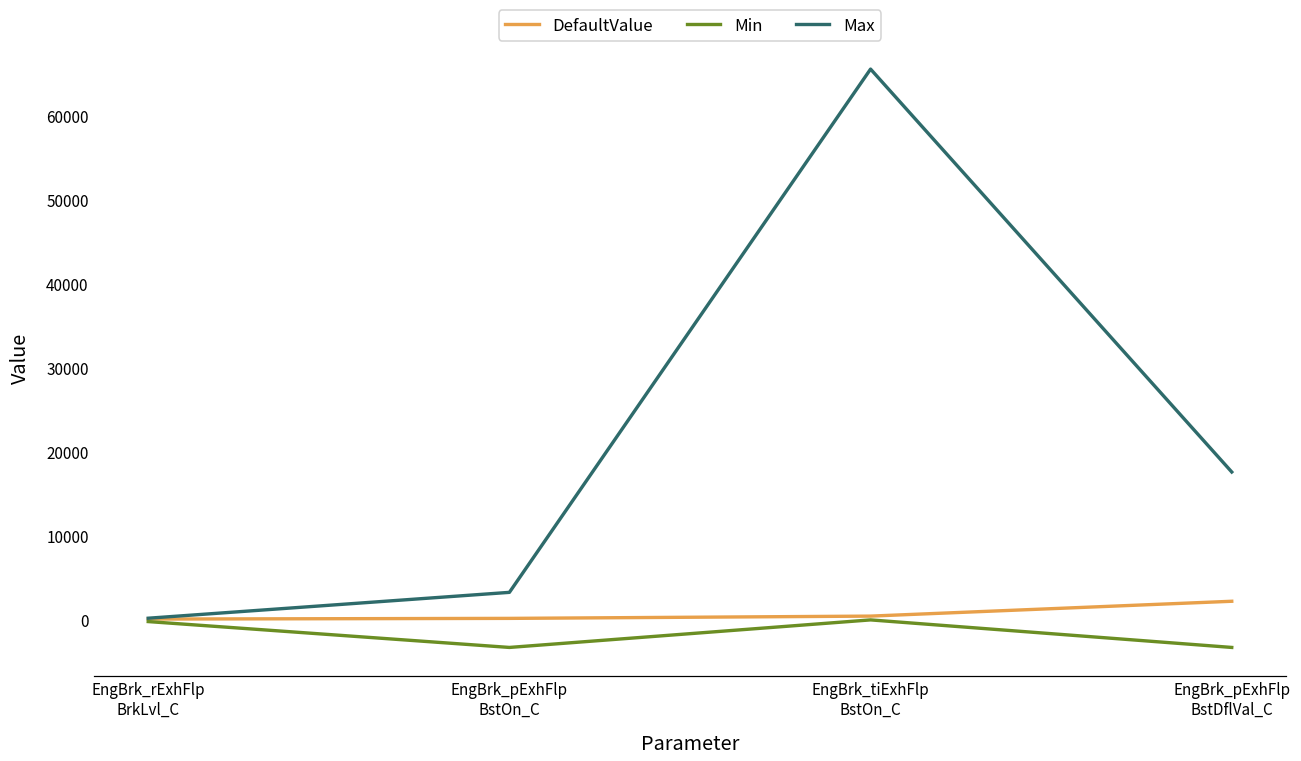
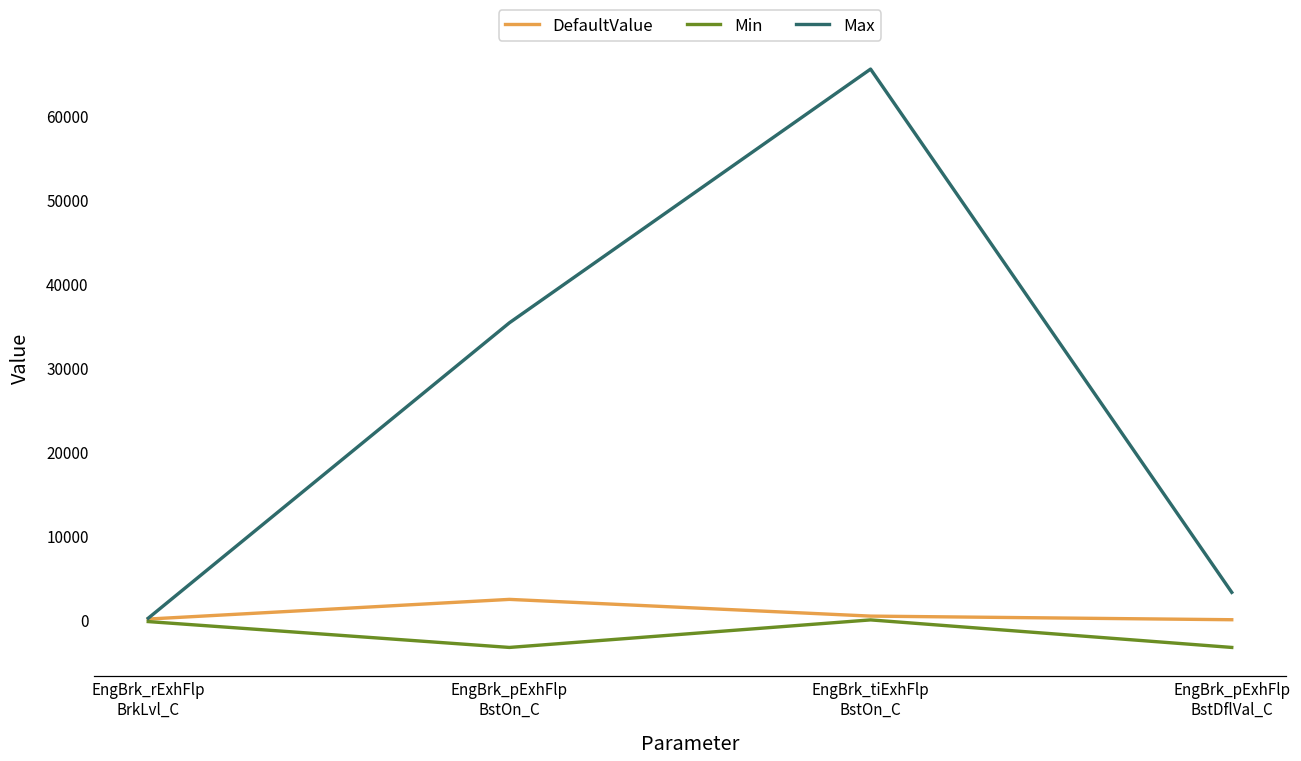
DefaultValue, EngBrk_pExhFlp BstOn_C: 0 -> 2000
Max, EngBrk_pExhFlp BstOn_C: 3000 -> 35000
DefaultValue, EngBrk_pExhFlp BstDflVal_C: 2000 -> 0
Max, EngBrk_pExhFlp BstDflVal_C: 18000 -> 3000
